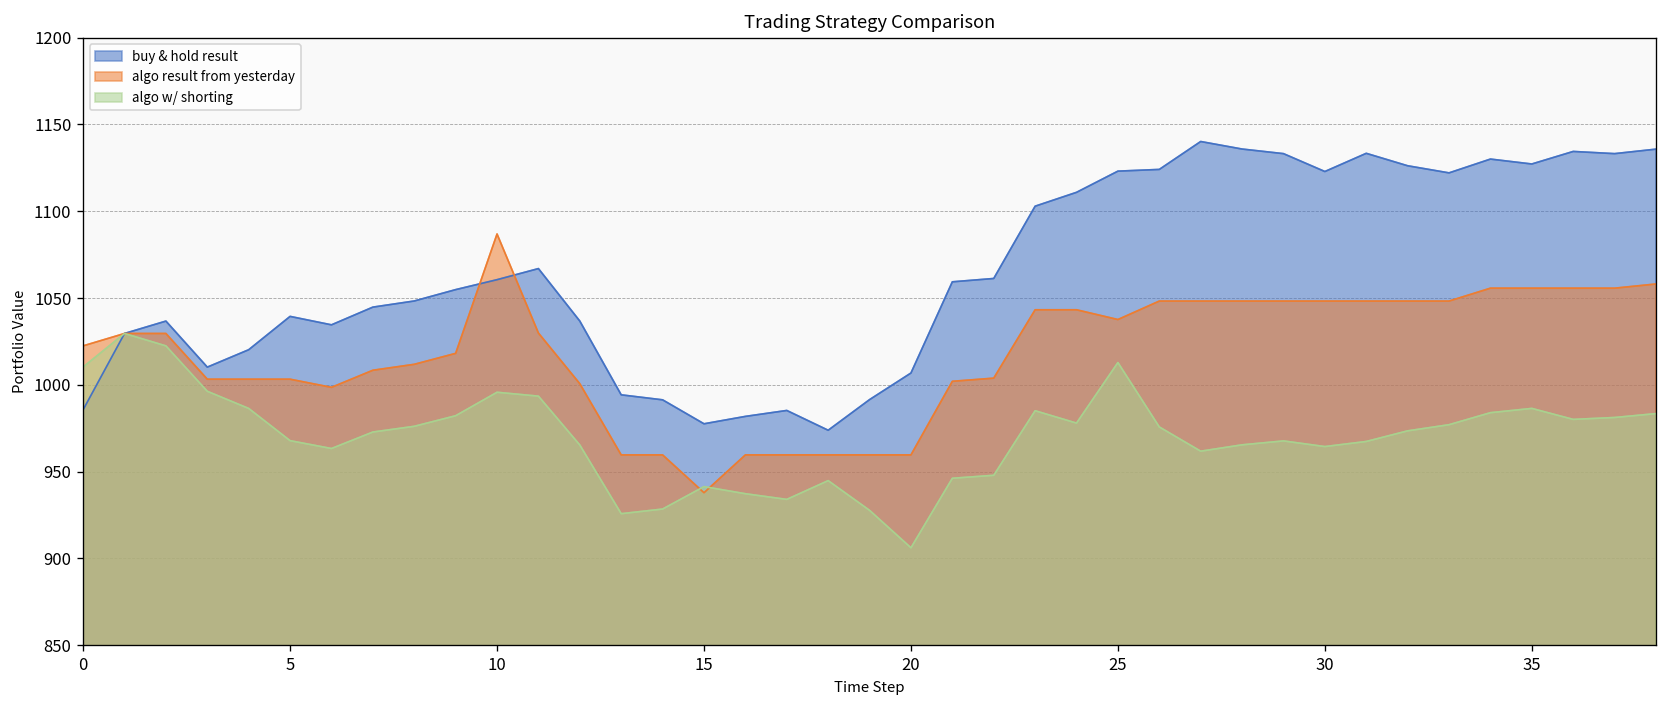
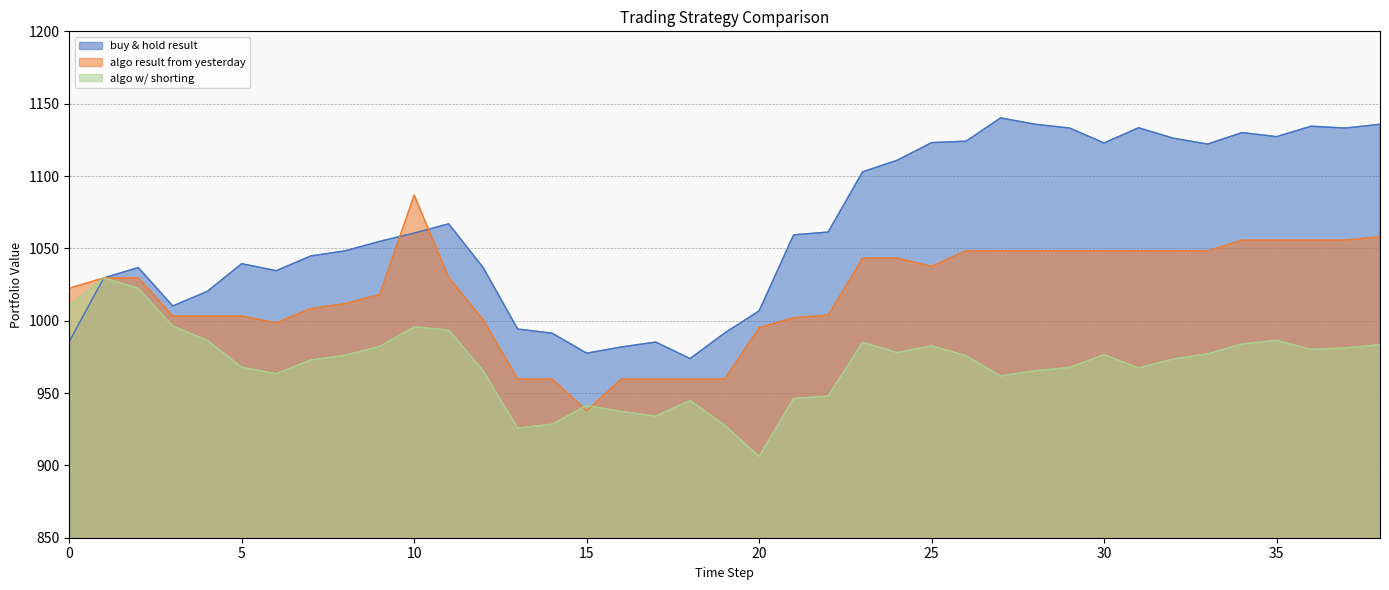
algo result from yesterday, 20: 960 -> 995
algo w/ shorting, 25: 1013 -> 983
algo w/ shorting, 30: 964 -> 976
